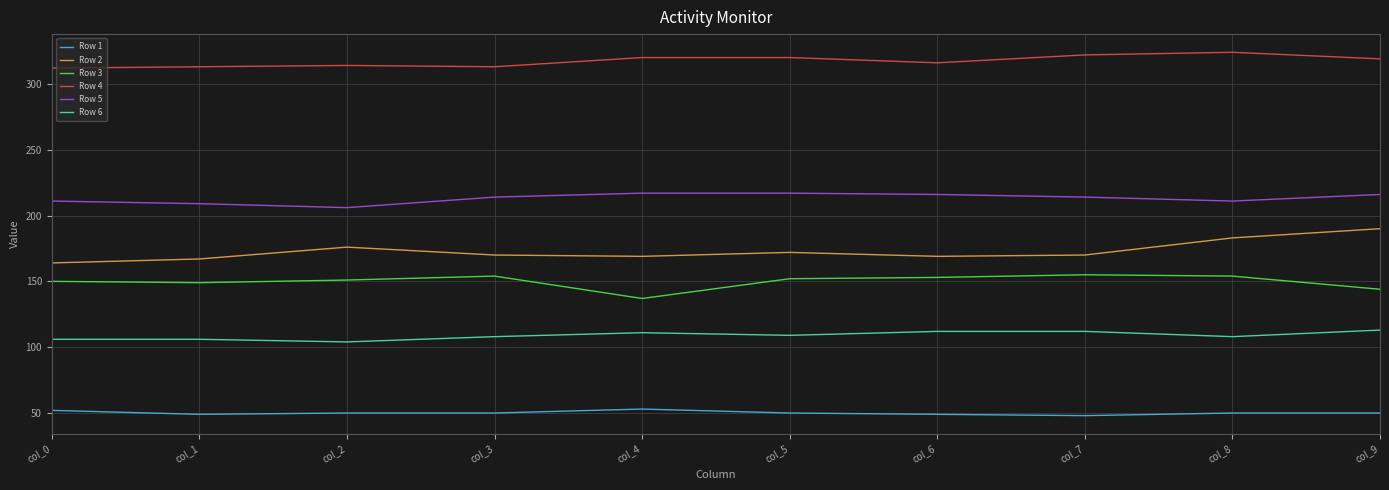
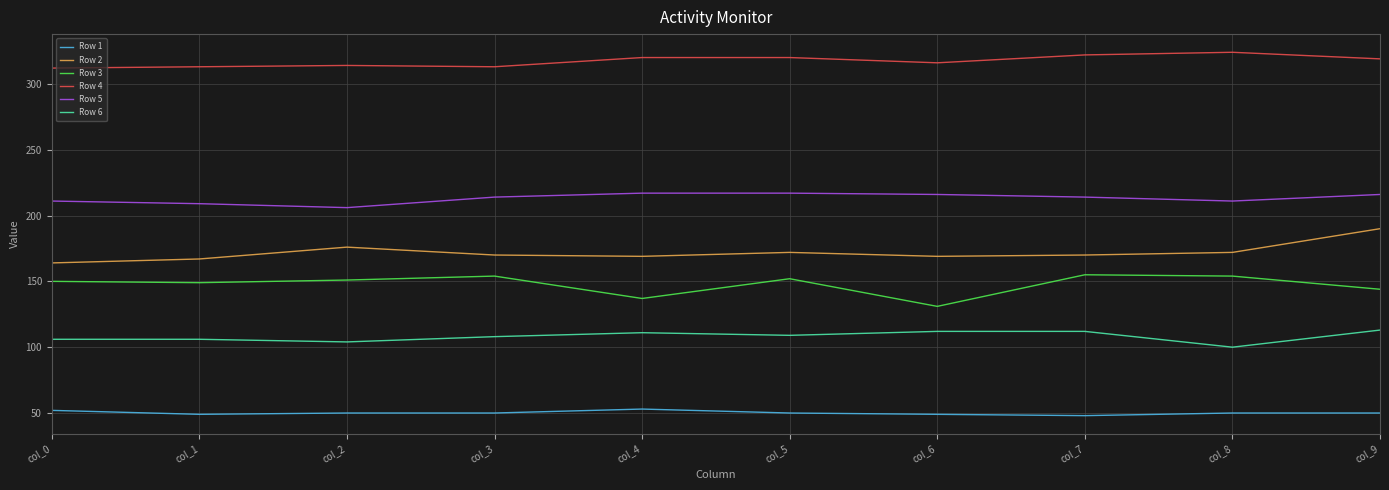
Row 3, col_6: 153 -> 131
Row 2, col_8: 183 -> 172
Row 6, col_8: 108 -> 100
